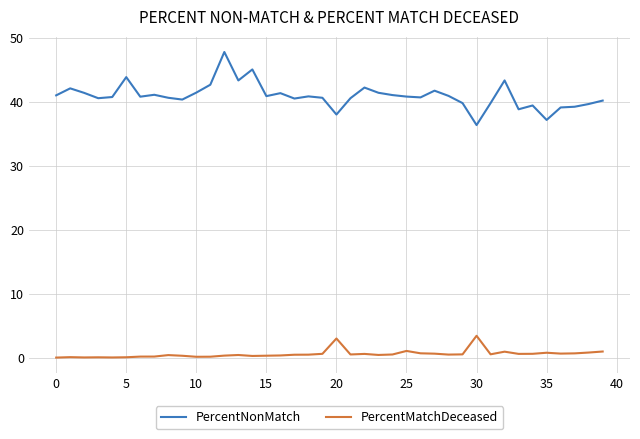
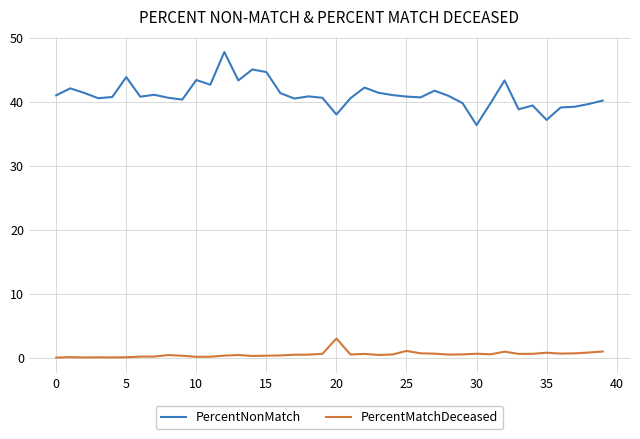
PercentNonMatch, 10: 41 -> 43
PercentNonMatch, 15: 41 -> 45
PercentMatchDeceased, 30: 3 -> 1
